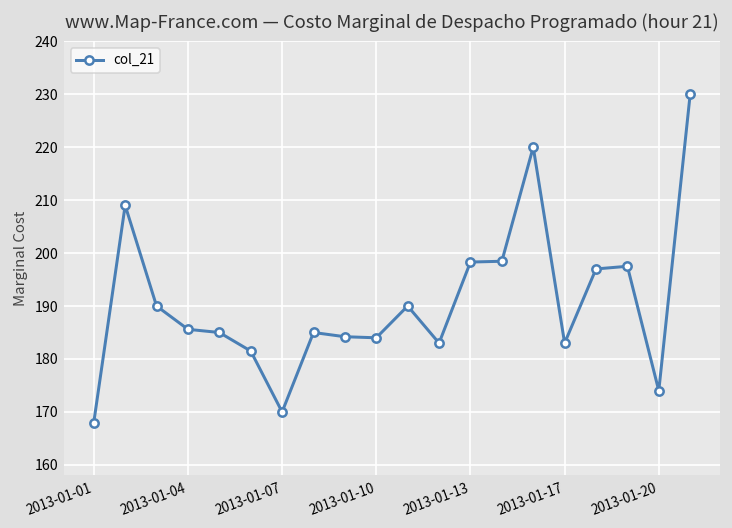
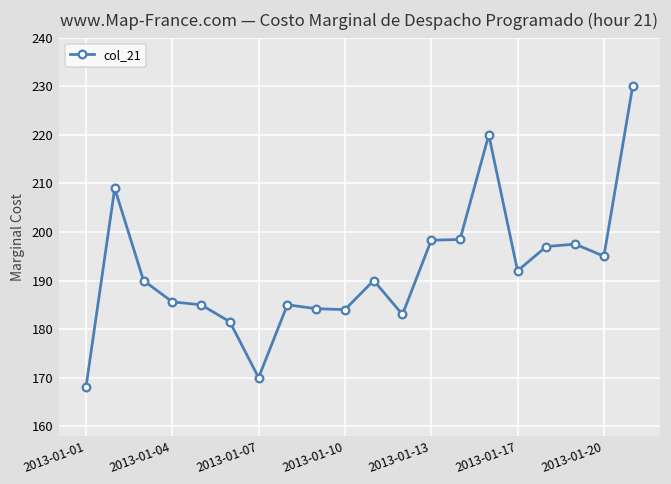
2013-01-17: 183 -> 192
2013-01-20: 174 -> 195
